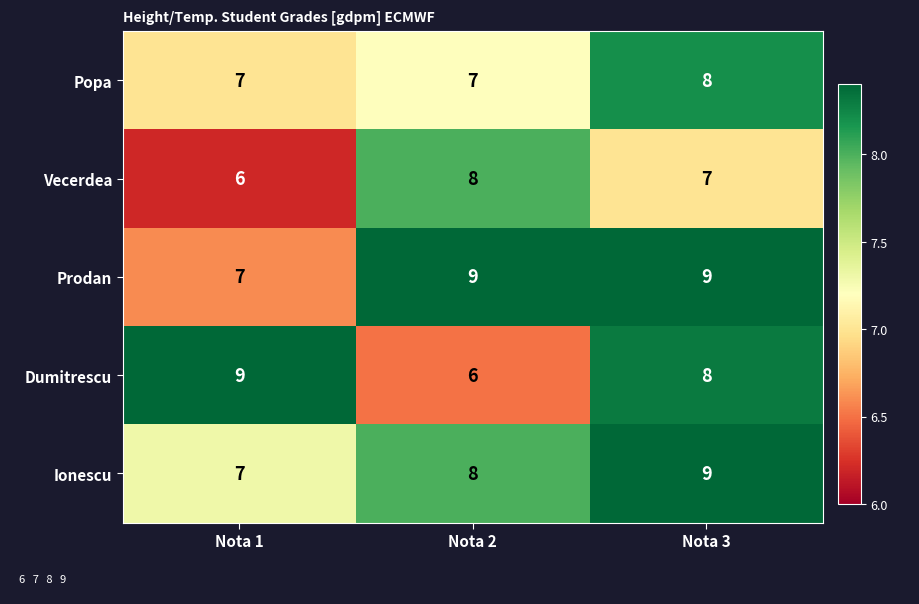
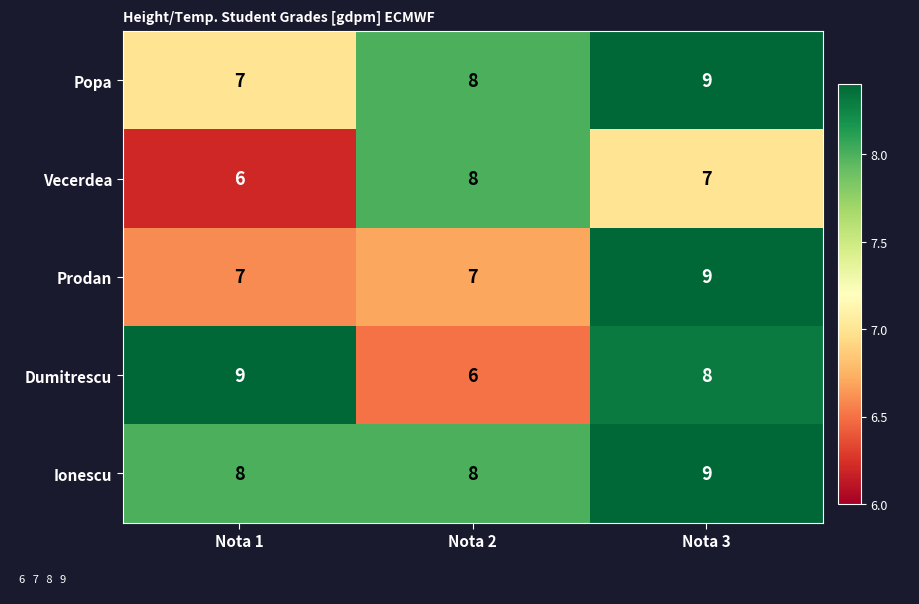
Popa, Nota 2: 7 -> 8
Popa, Nota 3: 8 -> 9
Prodan, Nota 2: 9 -> 7
Ionescu, Nota 1: 7 -> 8
